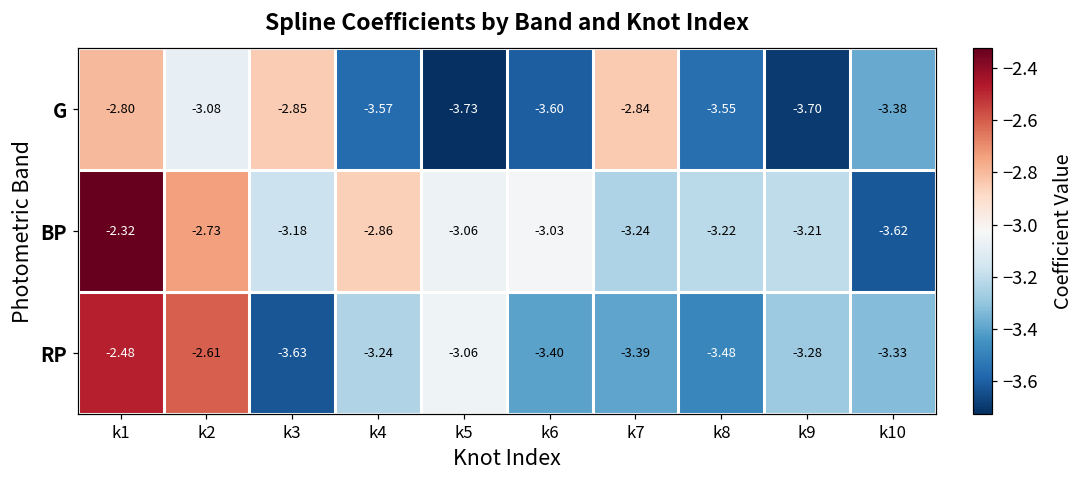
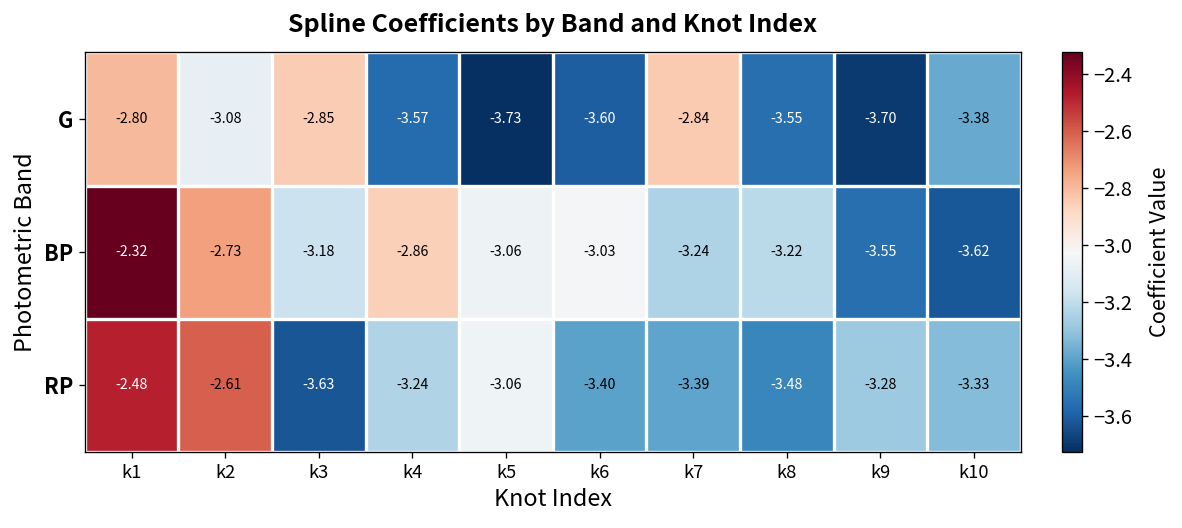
BP, k9: -3.21 -> -3.55
